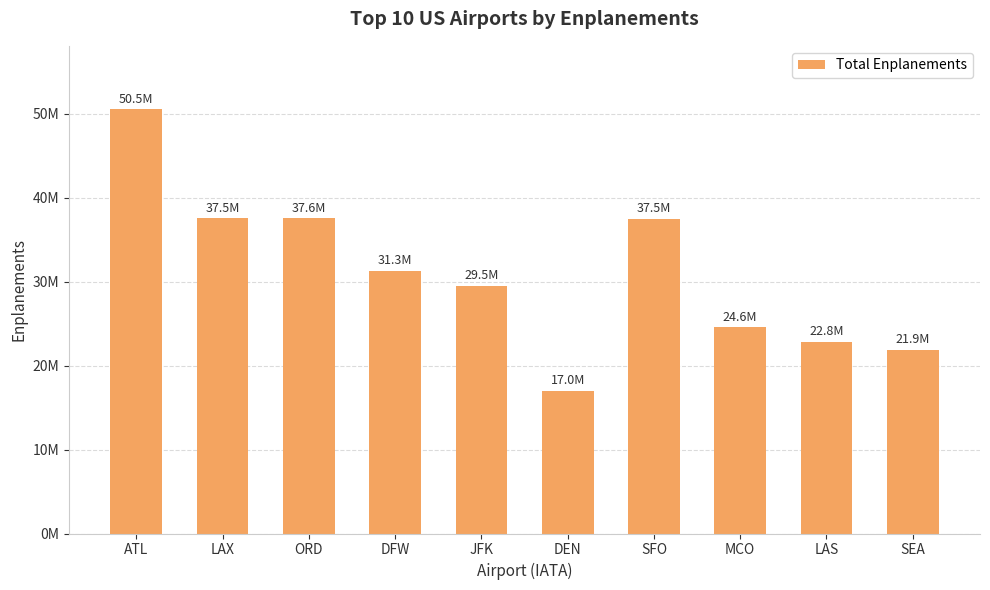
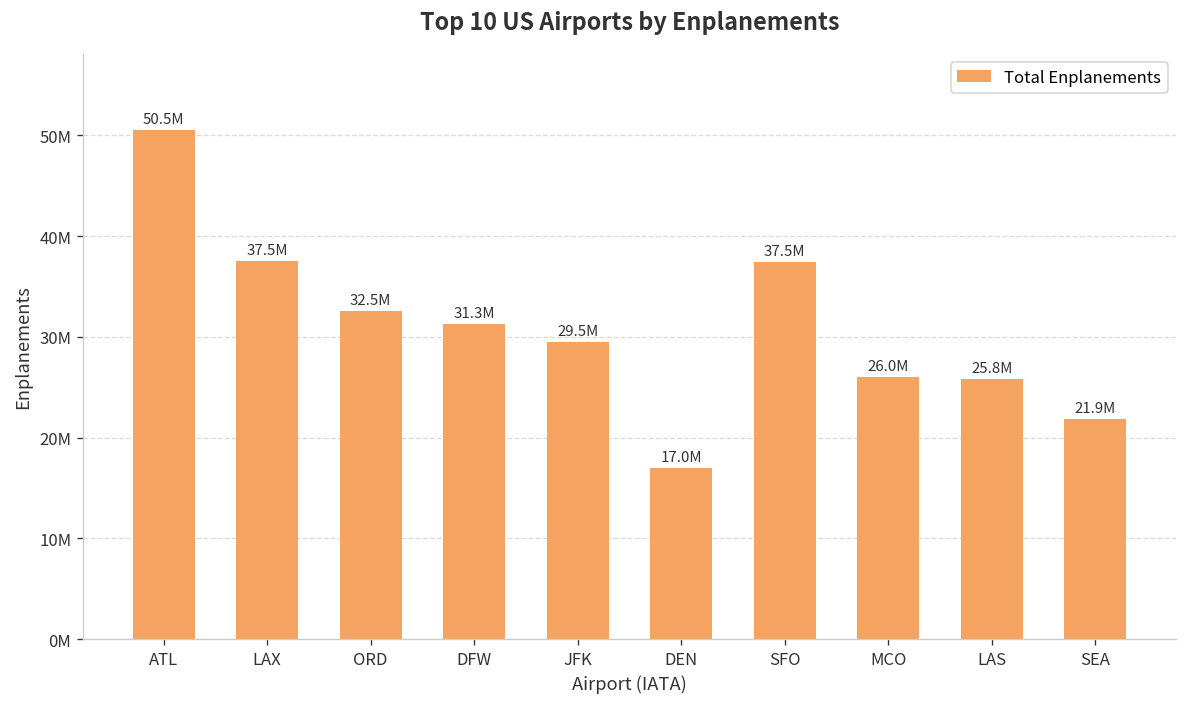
ORD: 37.6M -> 32.5M
MCO: 24.6M -> 26.0M
LAS: 22.8M -> 25.8M
